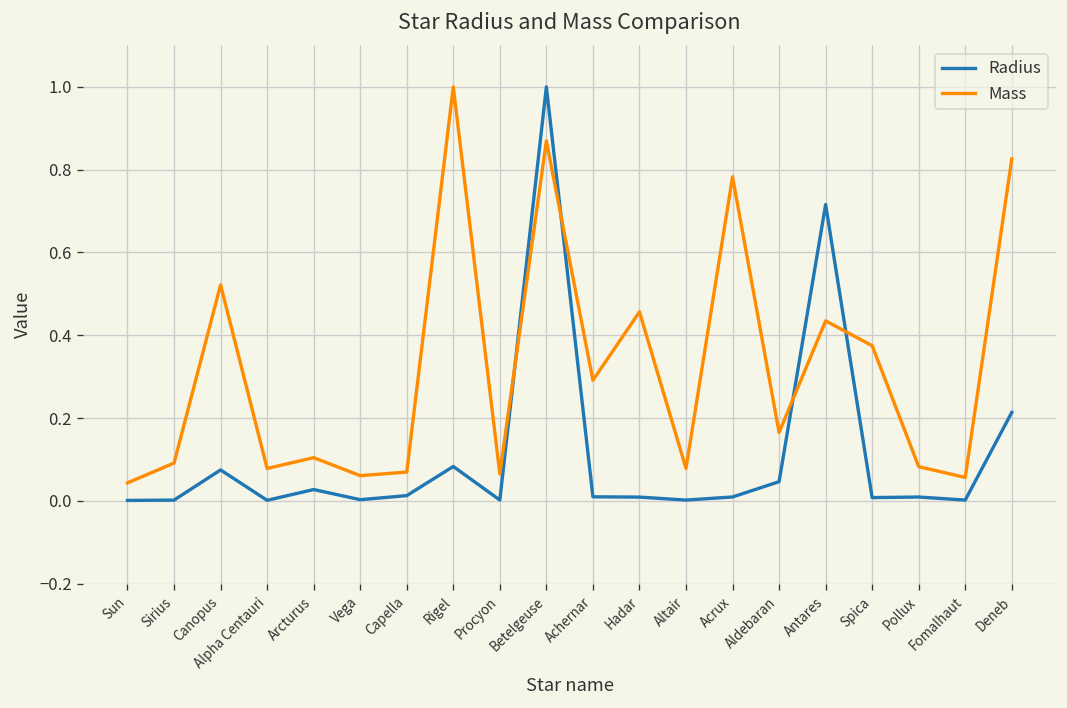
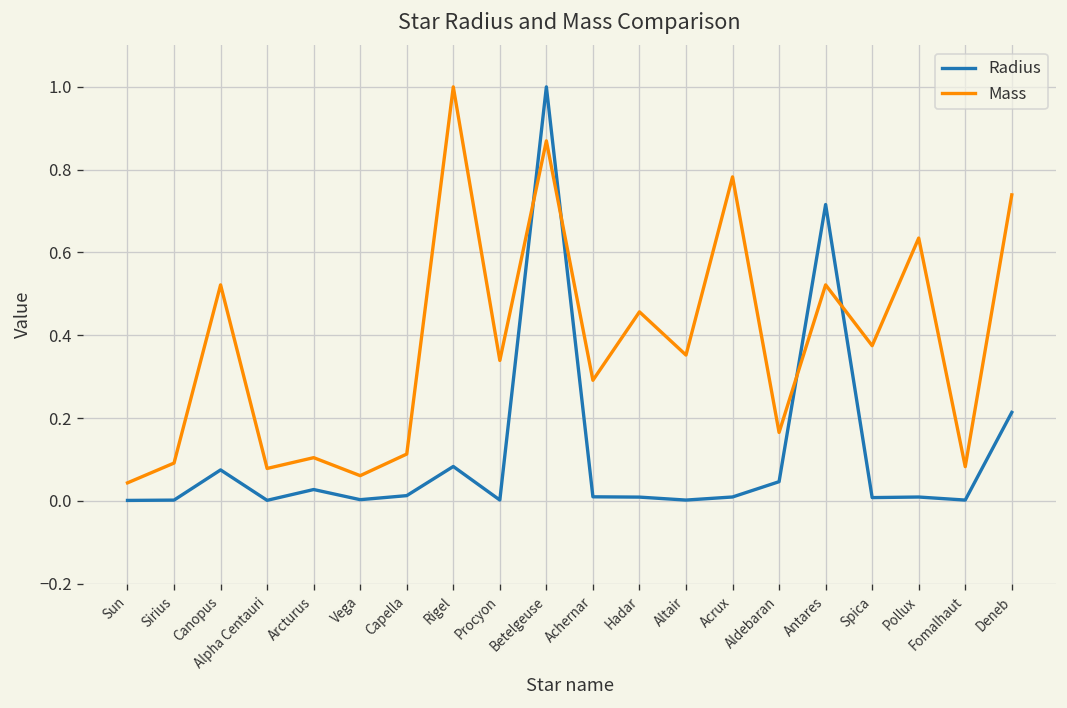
Mass, Capella: 0.07 -> 0.11
Mass, Procyon: 0.07 -> 0.34
Mass, Altair: 0.08 -> 0.35
Mass, Antares: 0.43 -> 0.52
Mass, Pollux: 0.08 -> 0.63
Mass, Fomalhaut: 0.06 -> 0.08
Mass, Deneb: 0.83 -> 0.74
